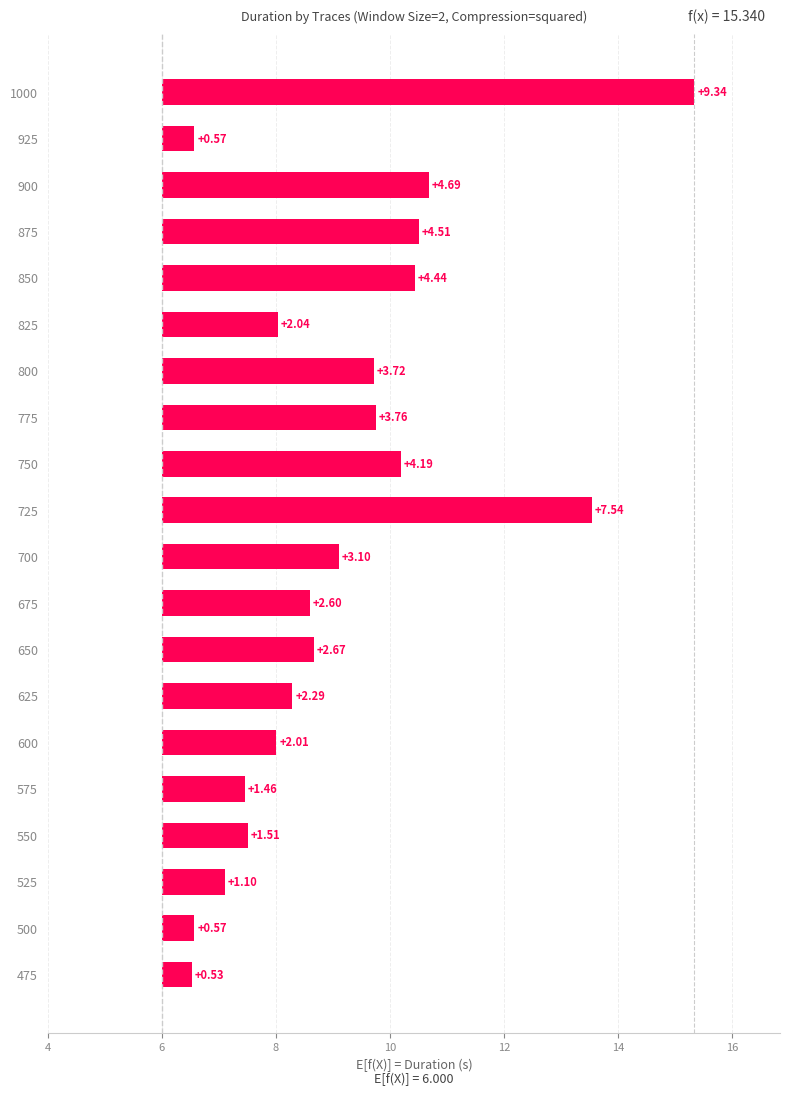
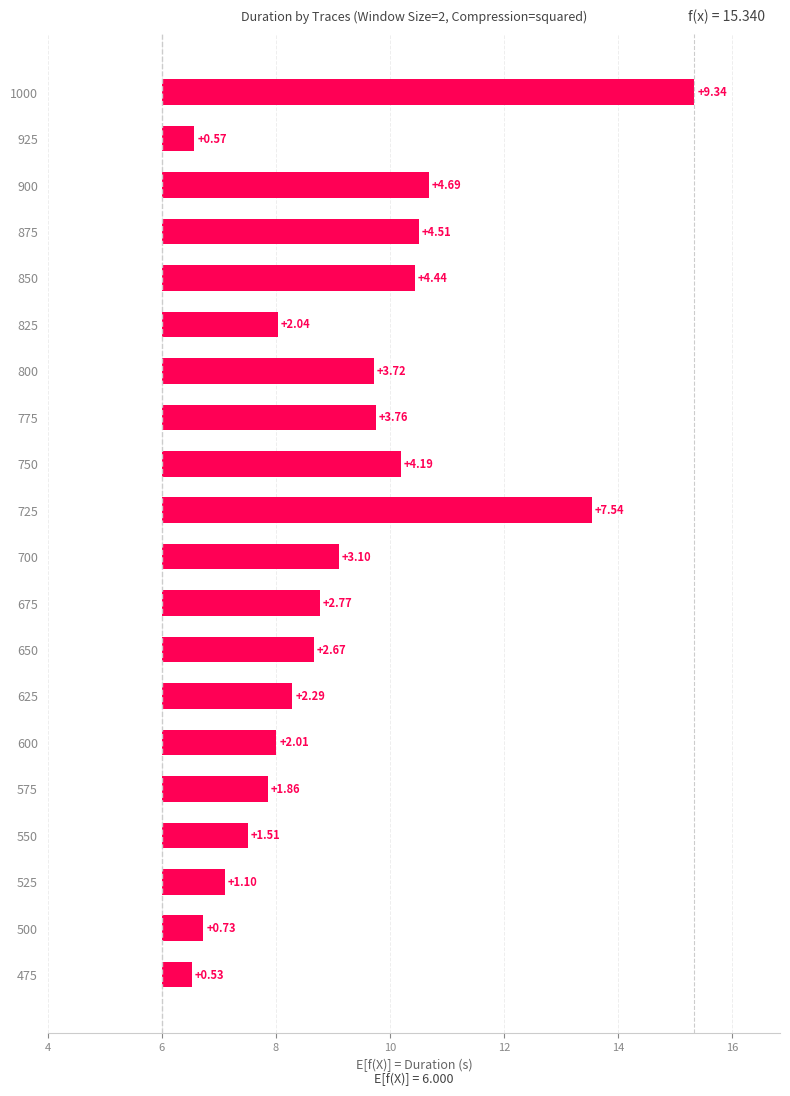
675: +2.60 -> +2.77
575: +1.46 -> +1.86
500: +0.57 -> +0.73
